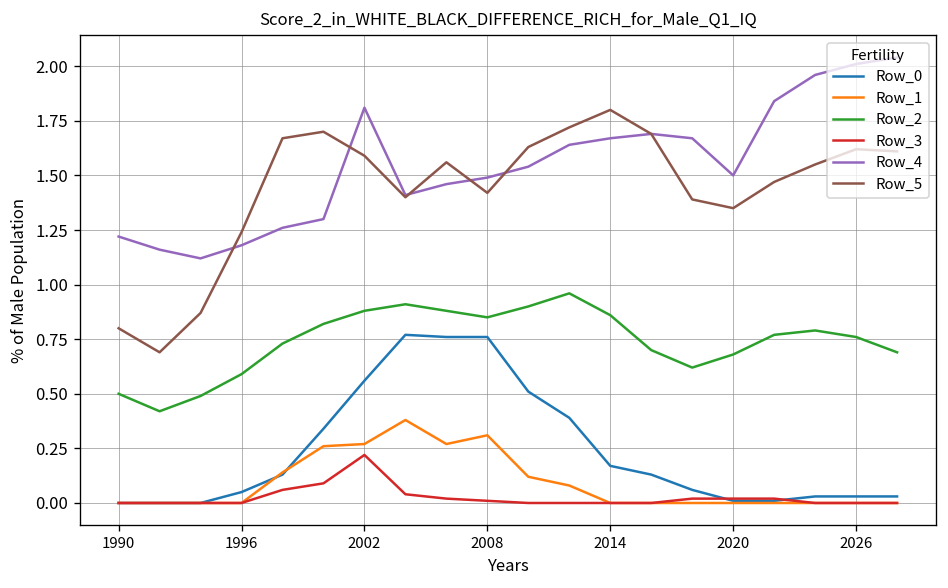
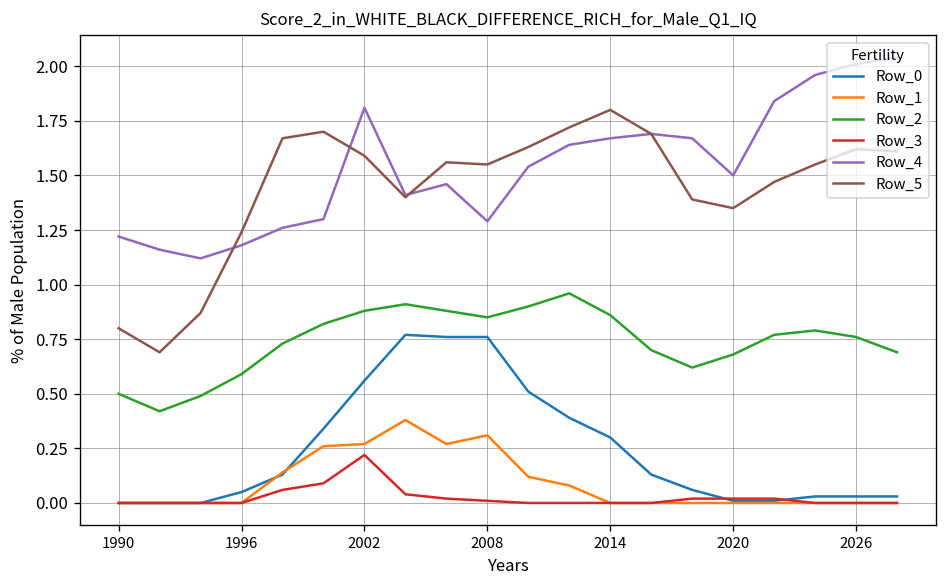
Row_4, 2008: 1.49 -> 1.29
Row_5, 2008: 1.42 -> 1.55
Row_0, 2014: 0.17 -> 0.30
